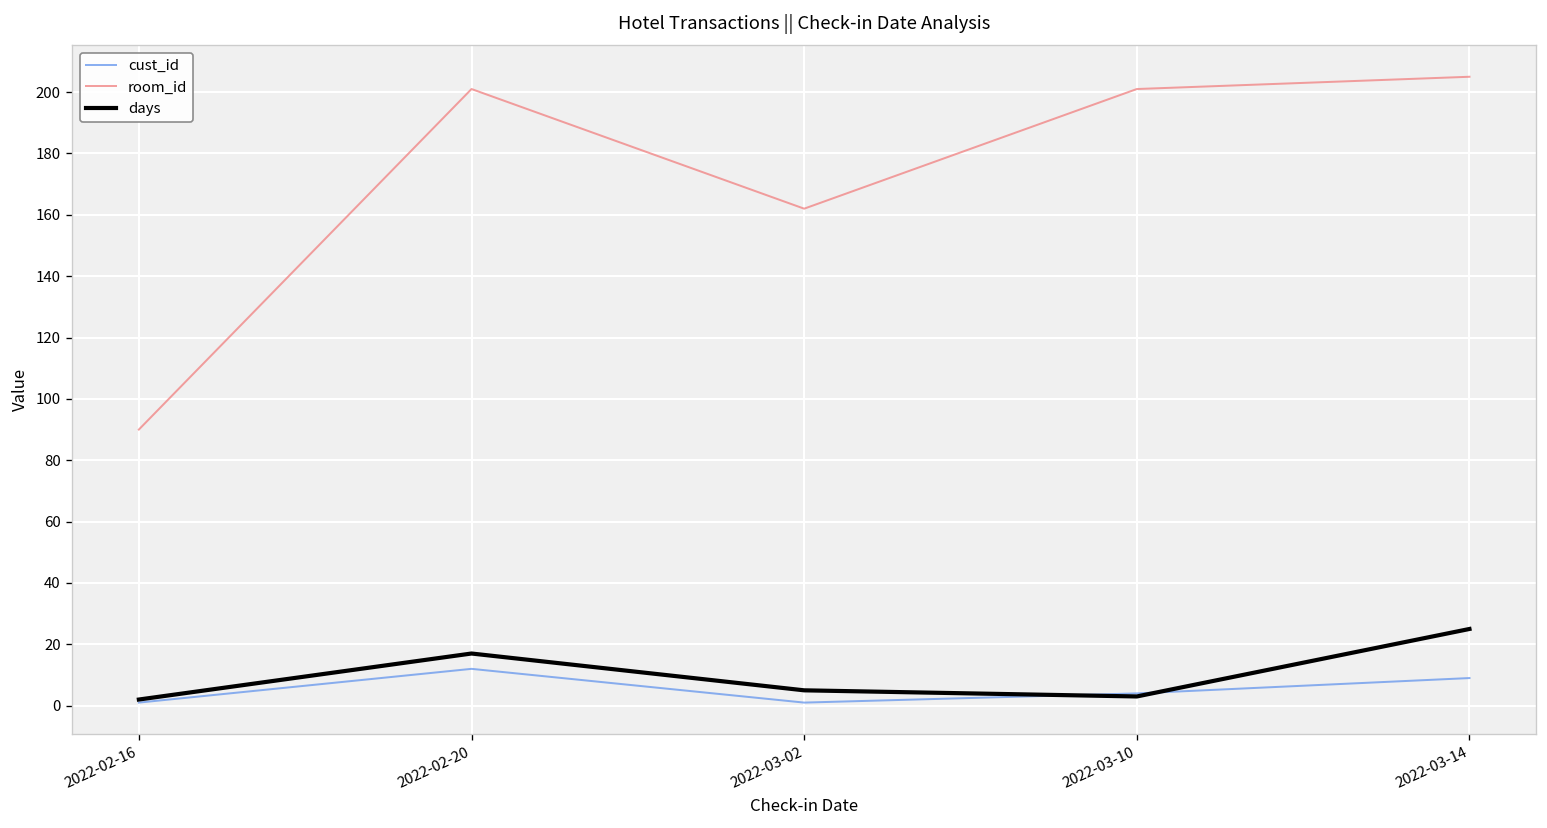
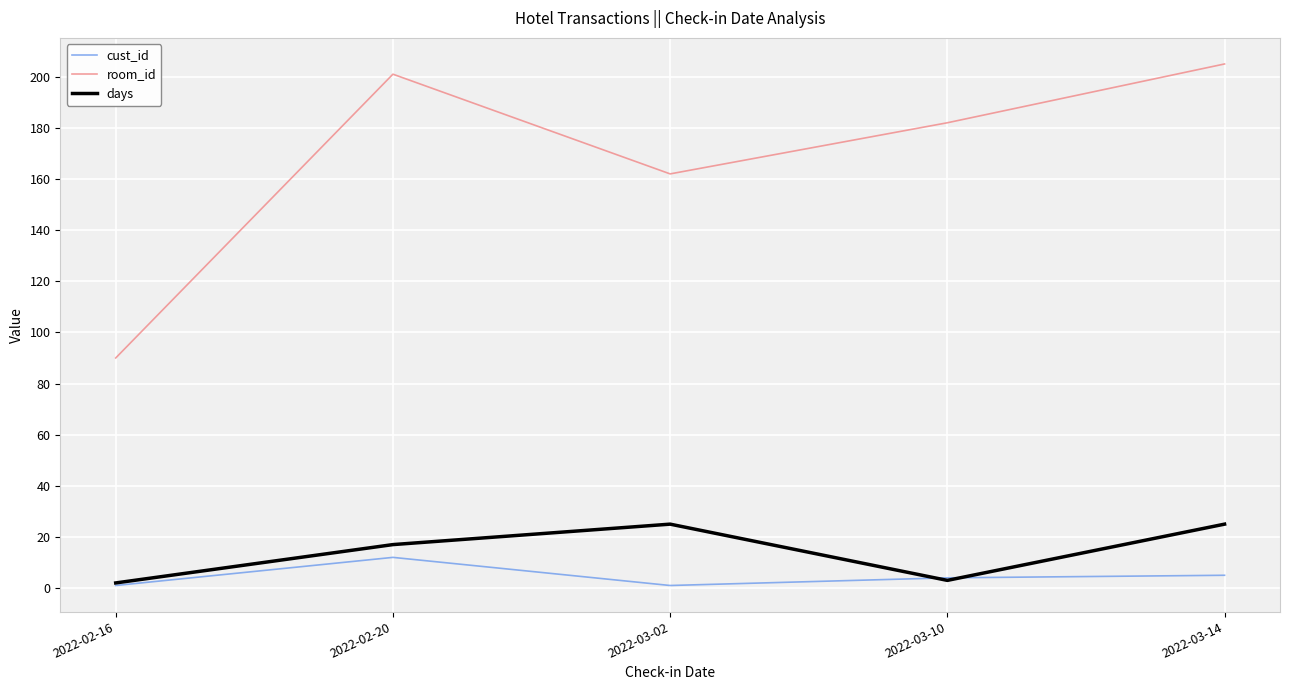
days, 2022-03-02: 5 -> 25
room_id, 2022-03-10: 201 -> 182
cust_id, 2022-03-14: 9 -> 5
